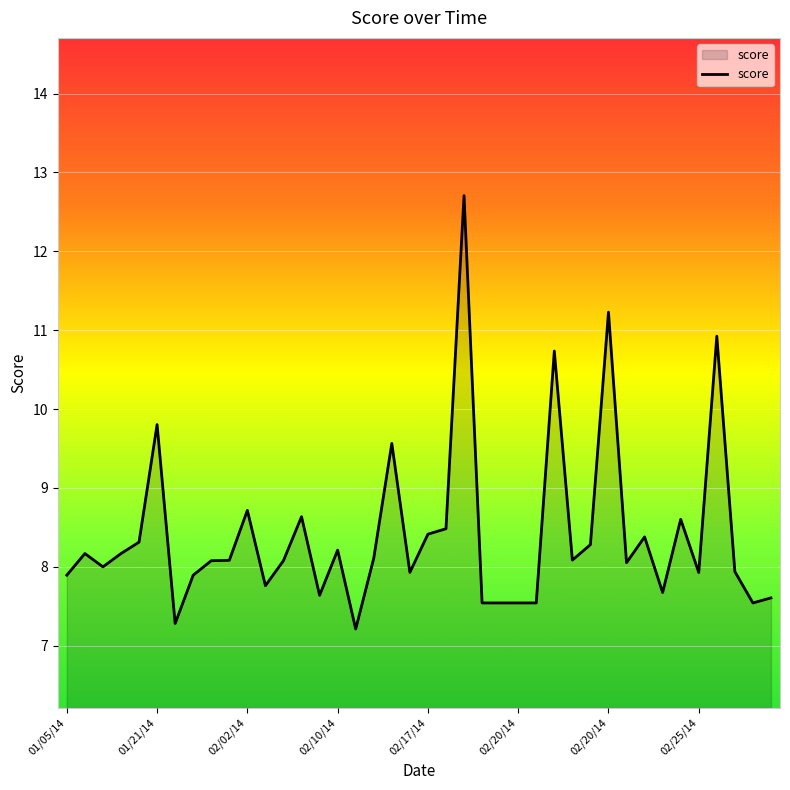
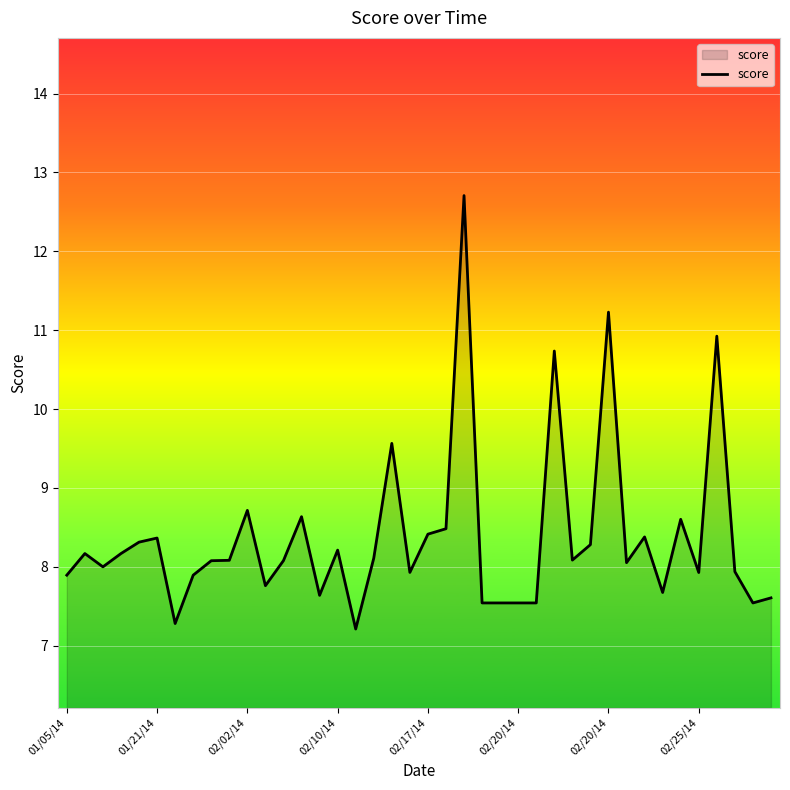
01/21/14: 9.8 -> 8.4
